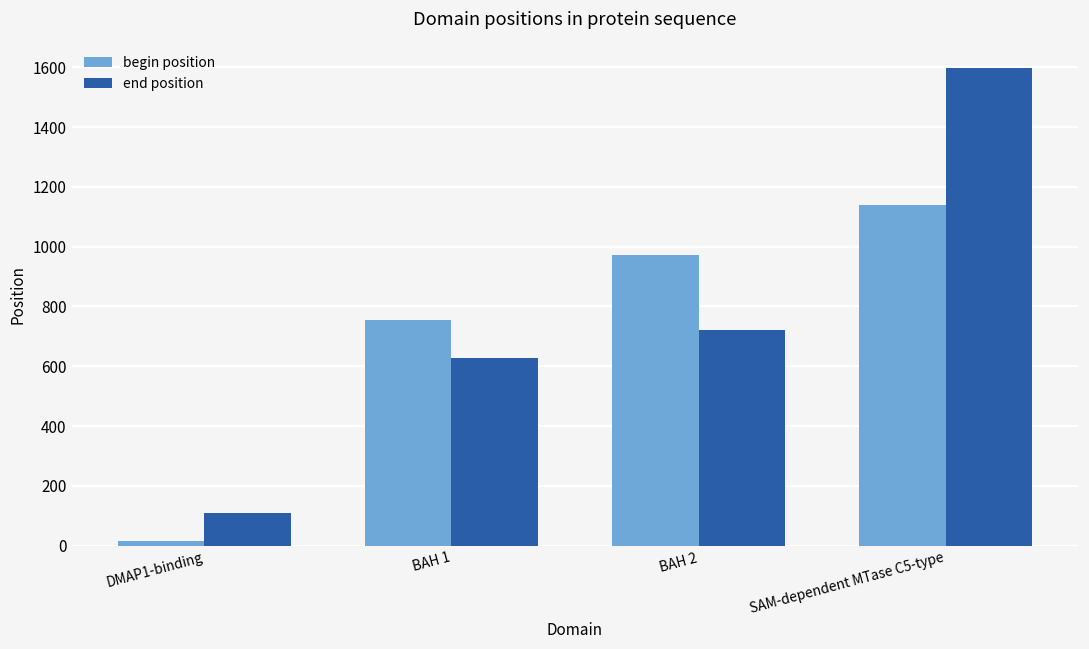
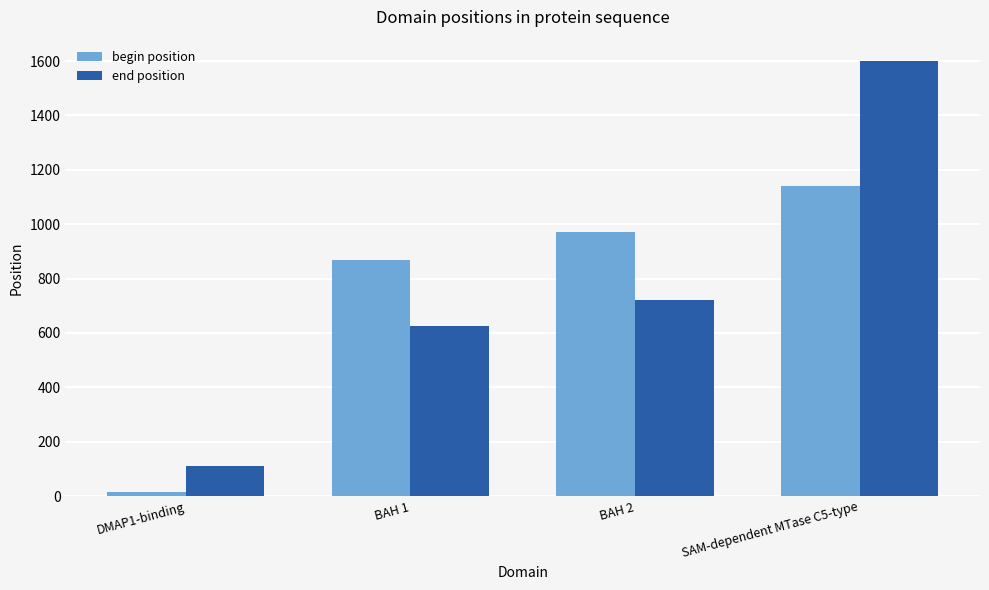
begin position, BAH 1: 760 -> 870
